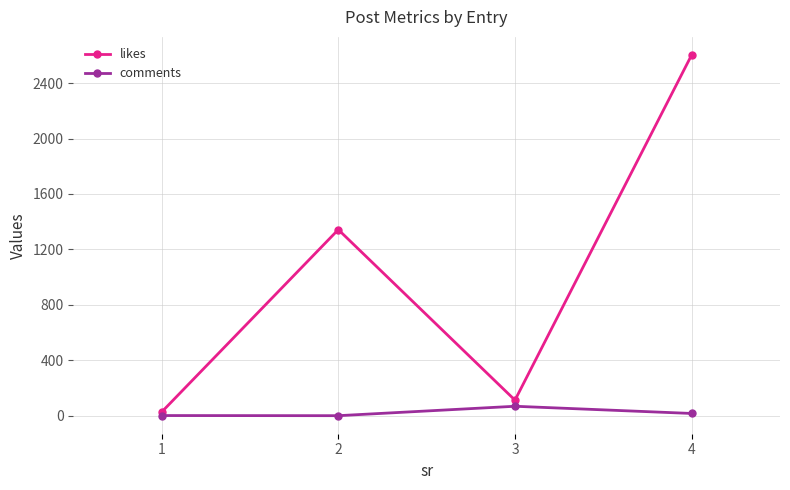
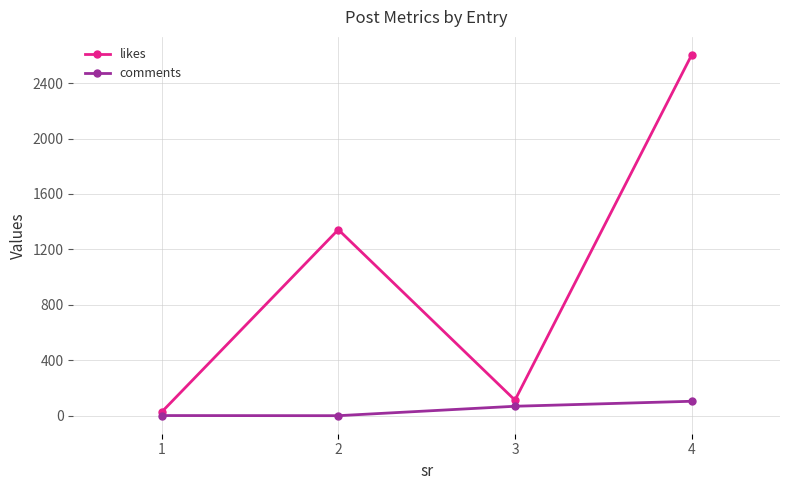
comments, 4: 20 -> 110
